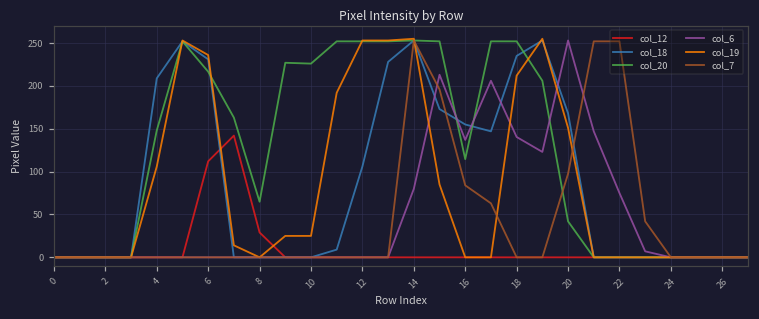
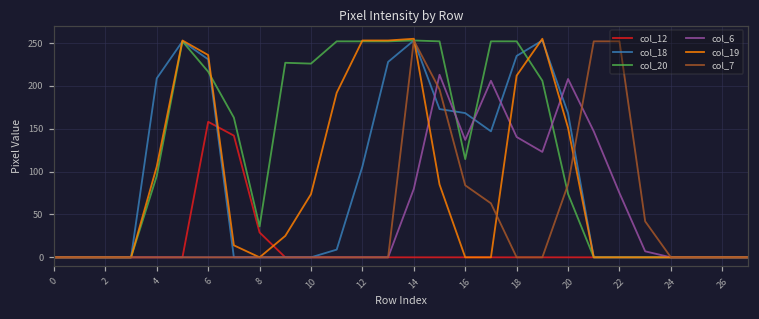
col_20, 4: 150 -> 100
col_12, 6: 110 -> 160
col_20, 8: 60 -> 40
col_19, 10: 30 -> 70
col_18, 16: 160 -> 170
col_20, 20: 40 -> 70
col_6, 20: 250 -> 210
col_7, 20: 100 -> 90
